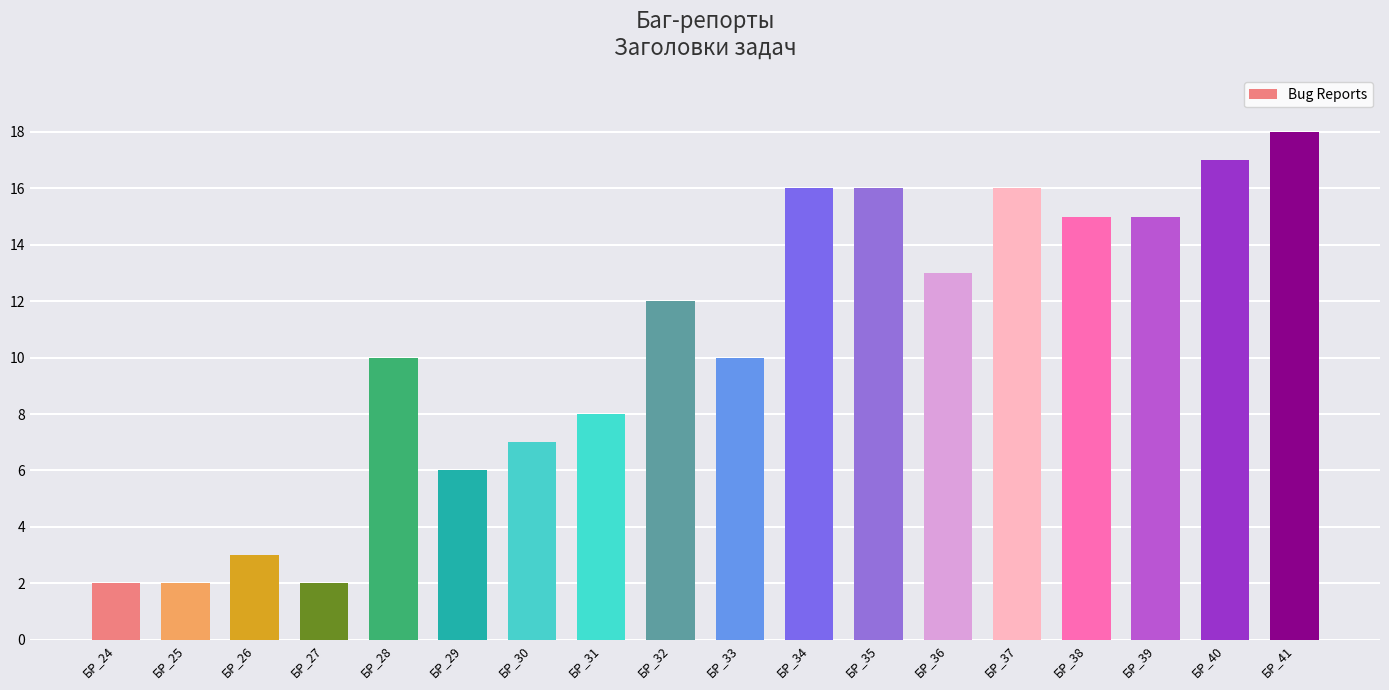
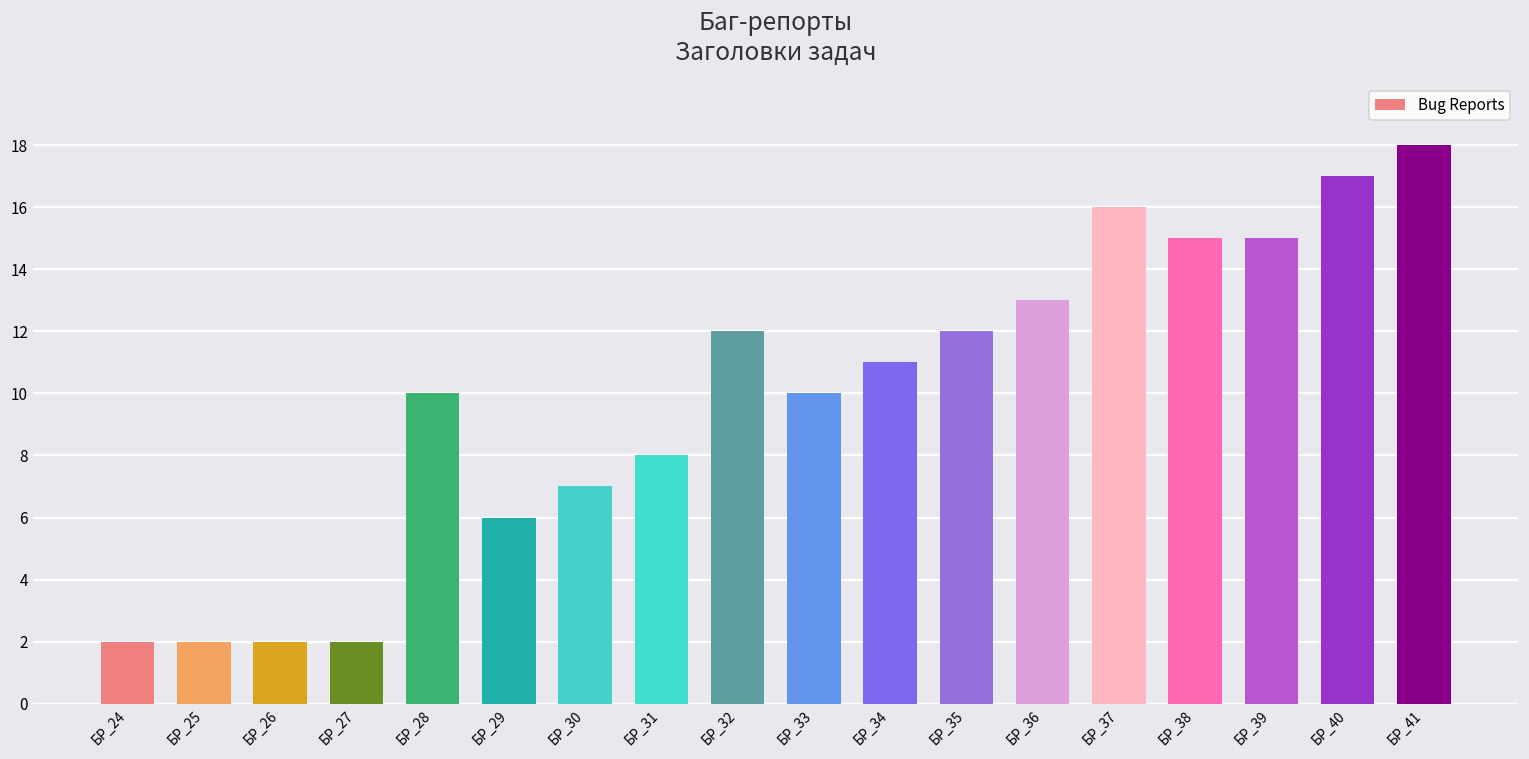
БР_26: 3 -> 2
БР_34: 16 -> 11
БР_35: 16 -> 12
